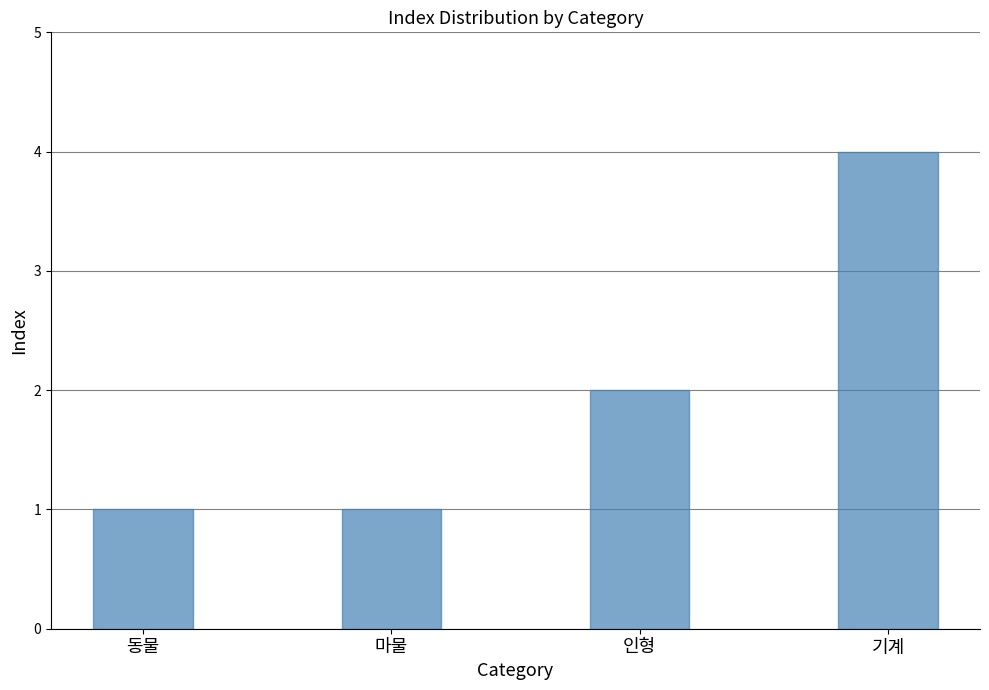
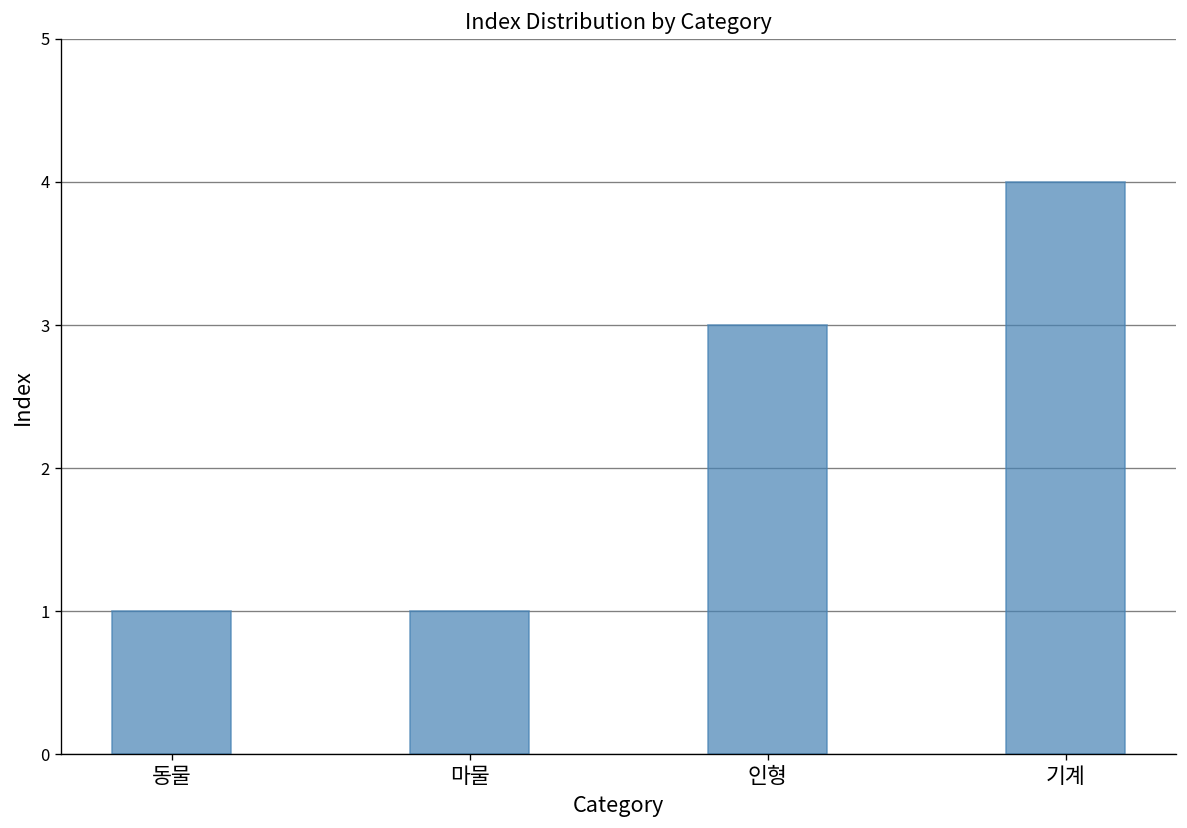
인형: 2 -> 3
